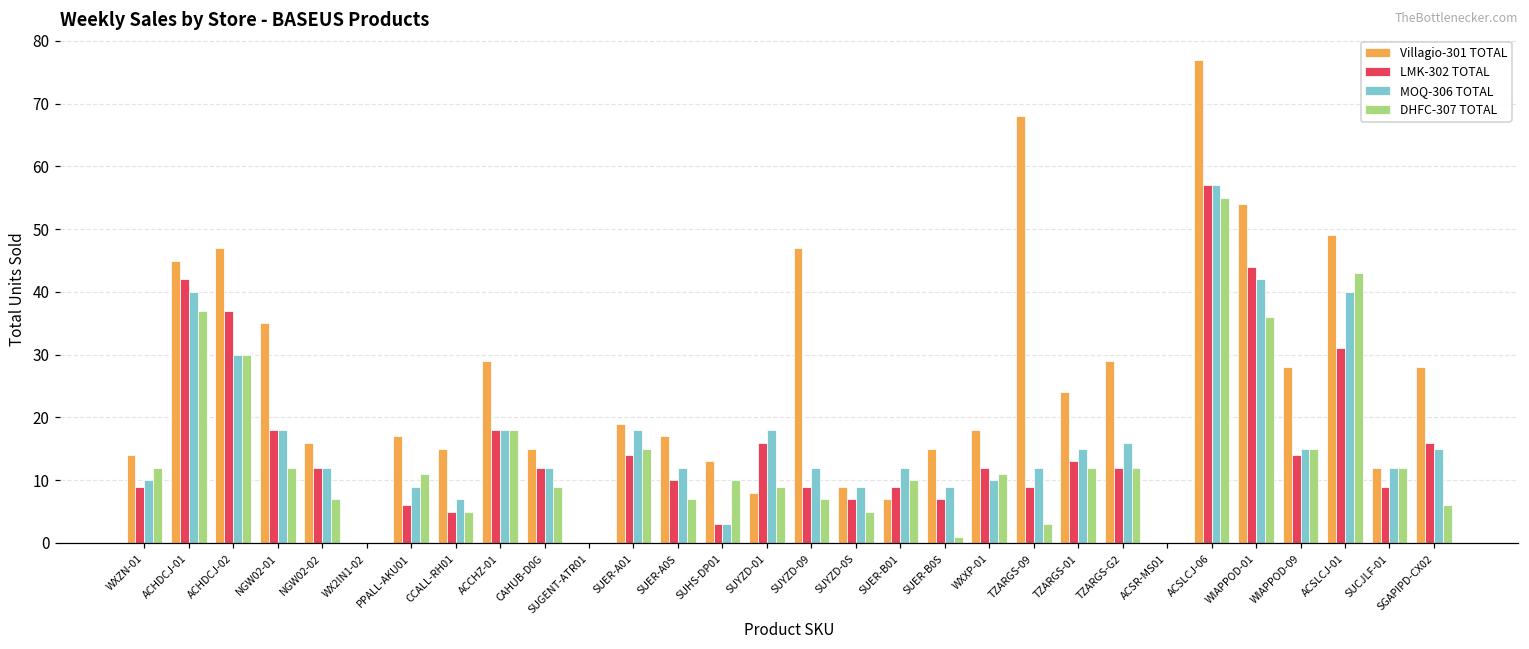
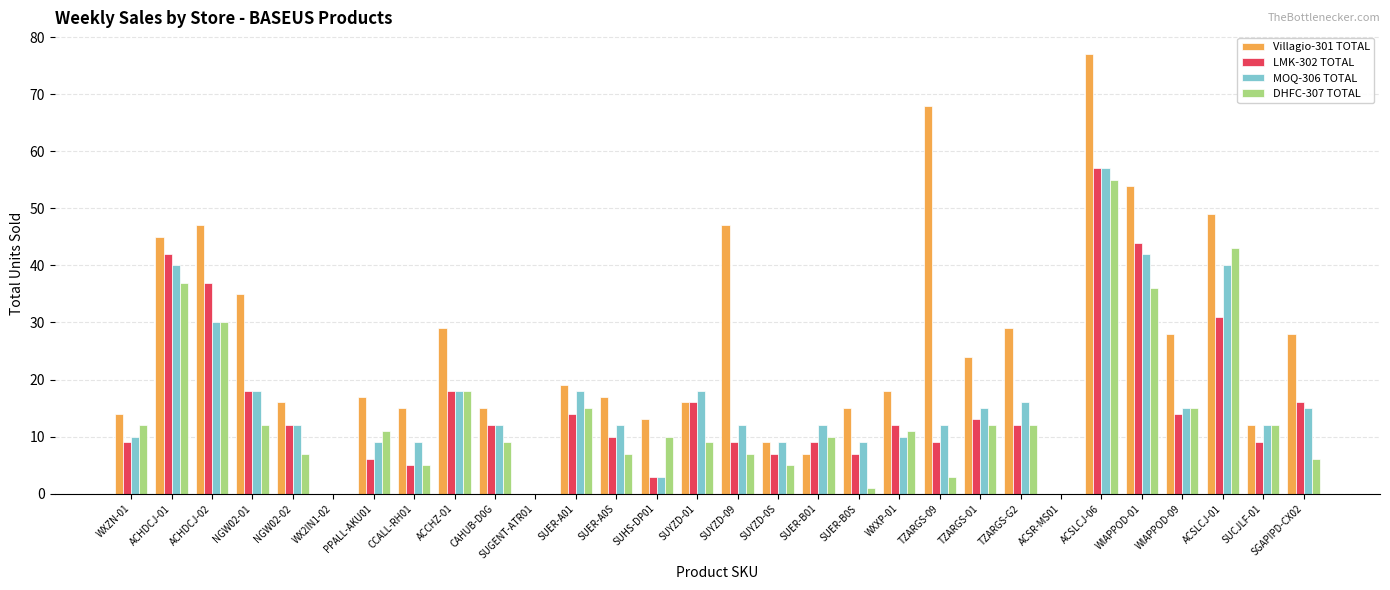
MOQ-306 TOTAL, CCALL-RH01: 7 -> 9
Villagio-301 TOTAL, SUYZD-01: 8 -> 16
